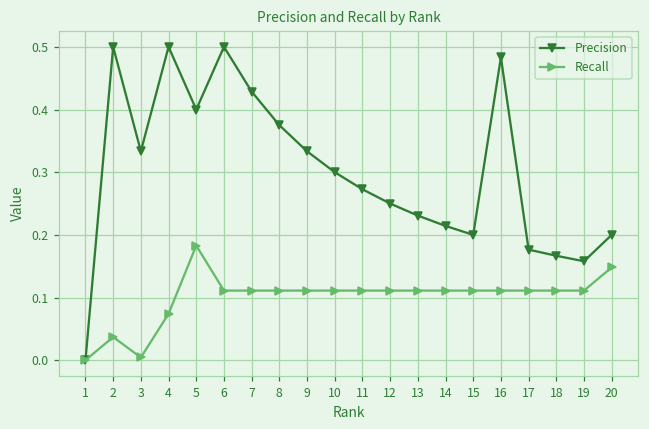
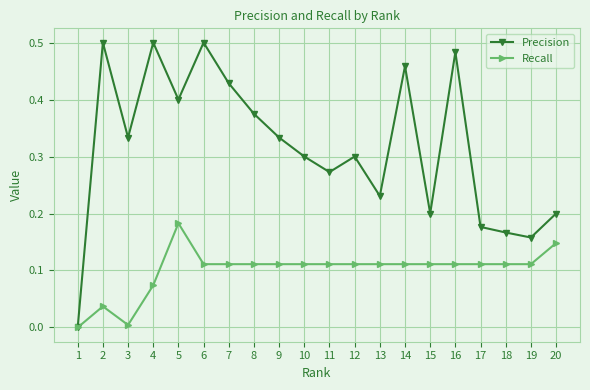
Precision, 12: 0.25 -> 0.30
Precision, 14: 0.21 -> 0.46
